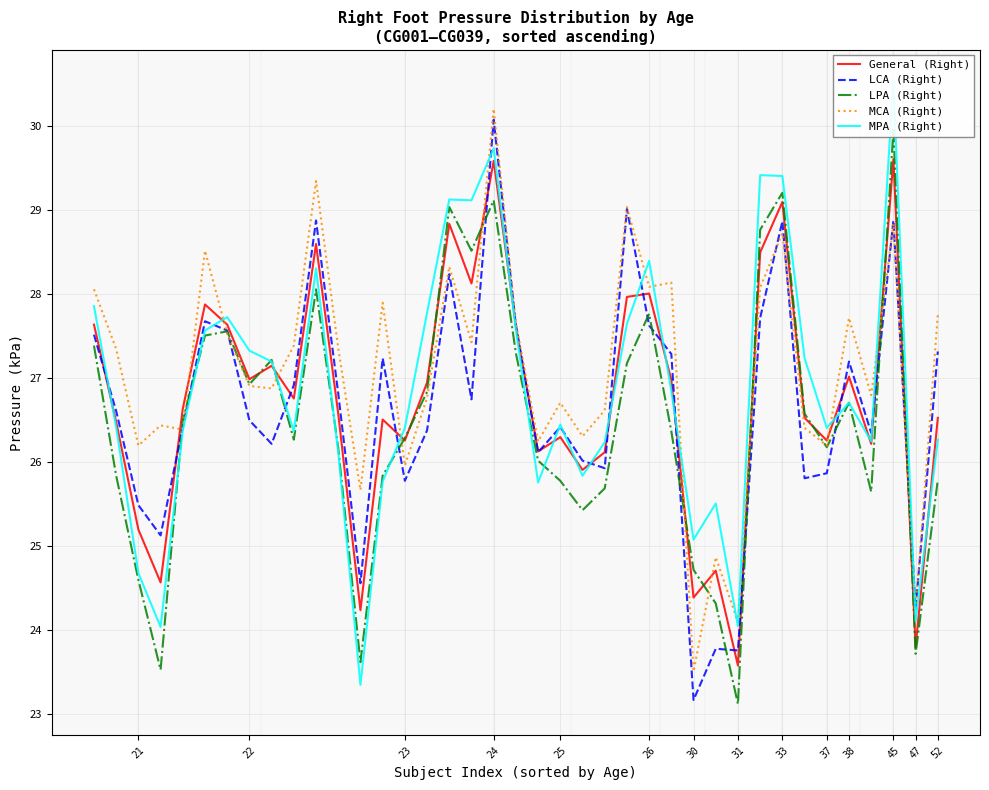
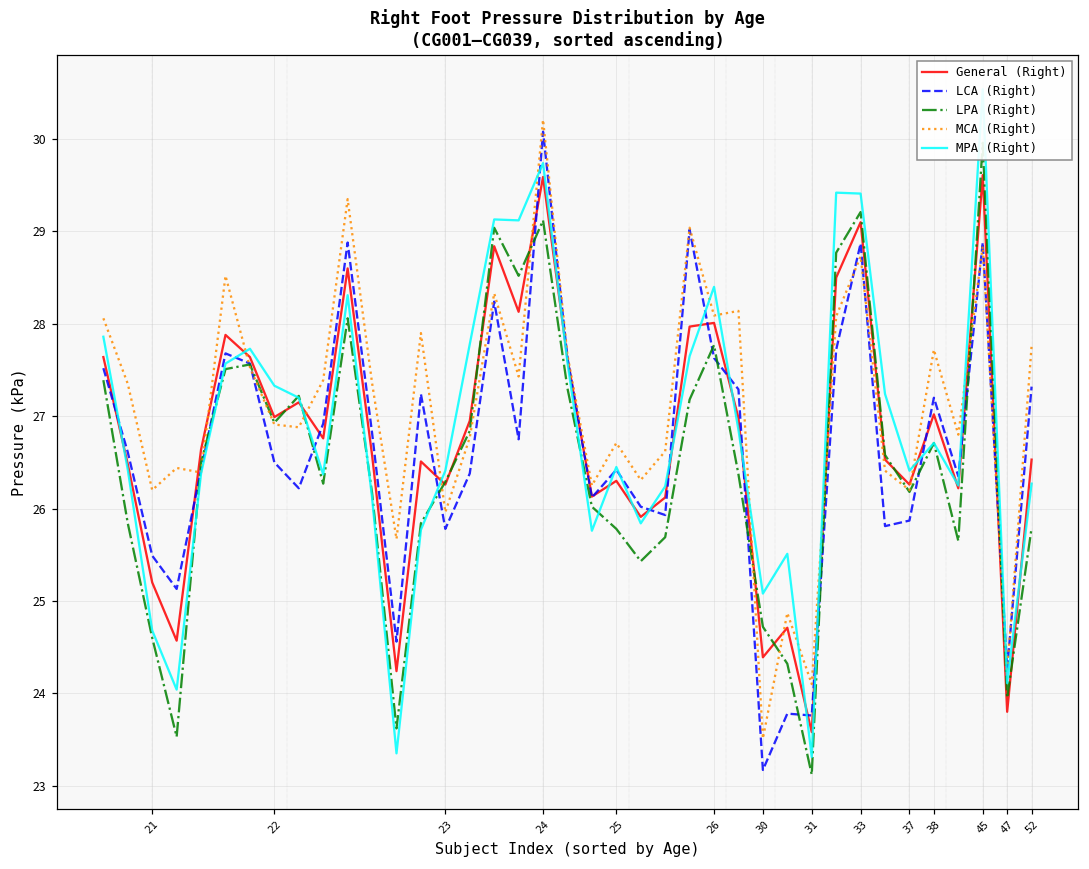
MPA (Right), 31: 24.1 -> 23.3
LPA (Right), 47: 23.7 -> 24.0
